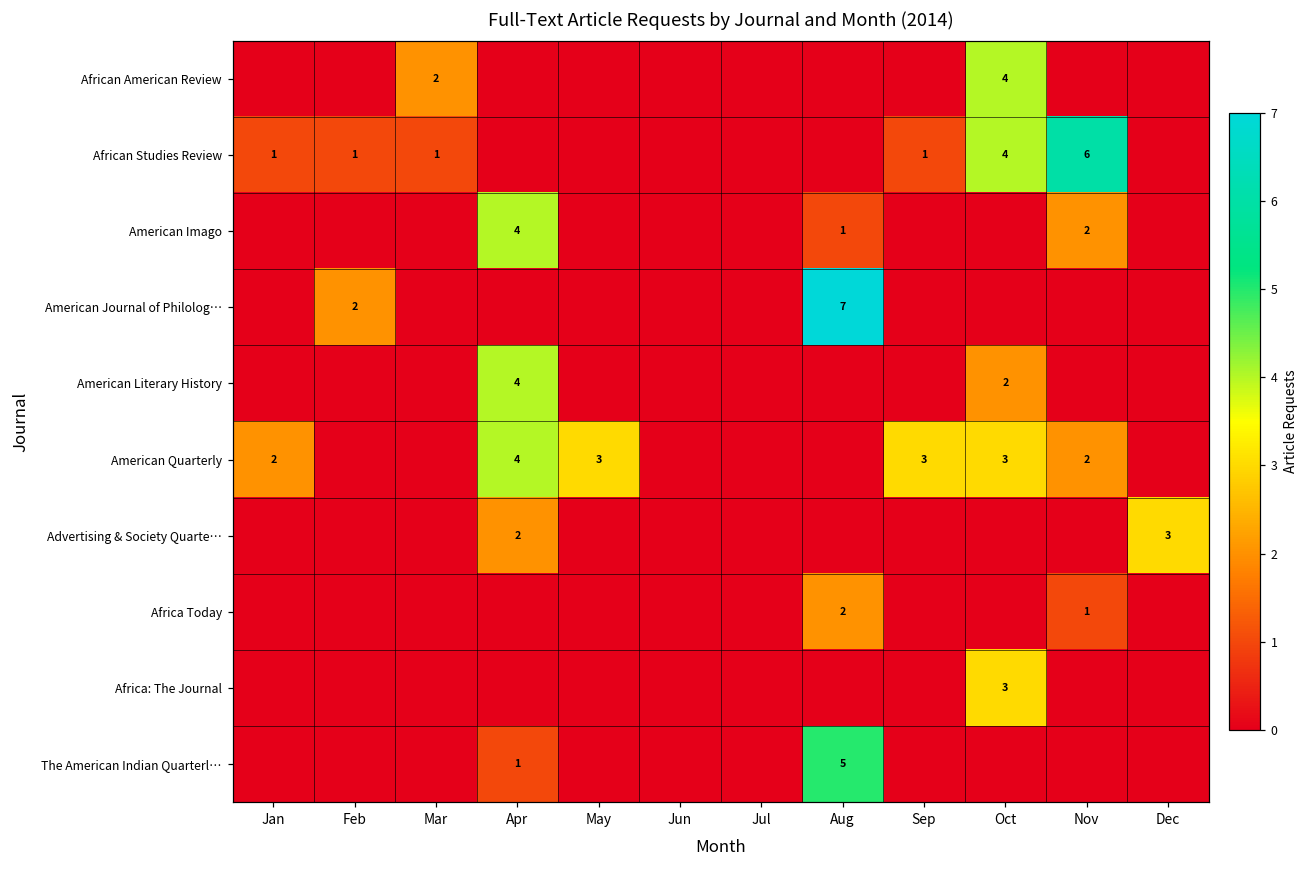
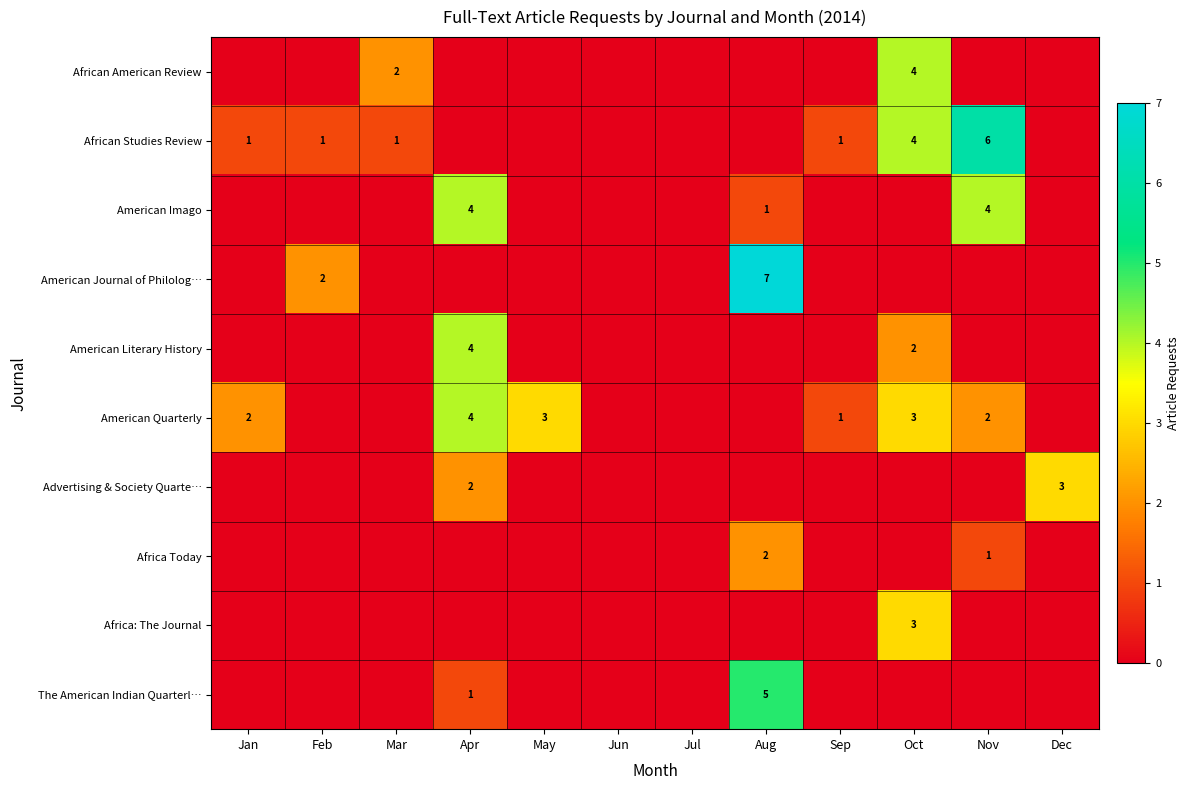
American Imago, Nov: 2 -> 4
American Quarterly, Sep: 3 -> 1
